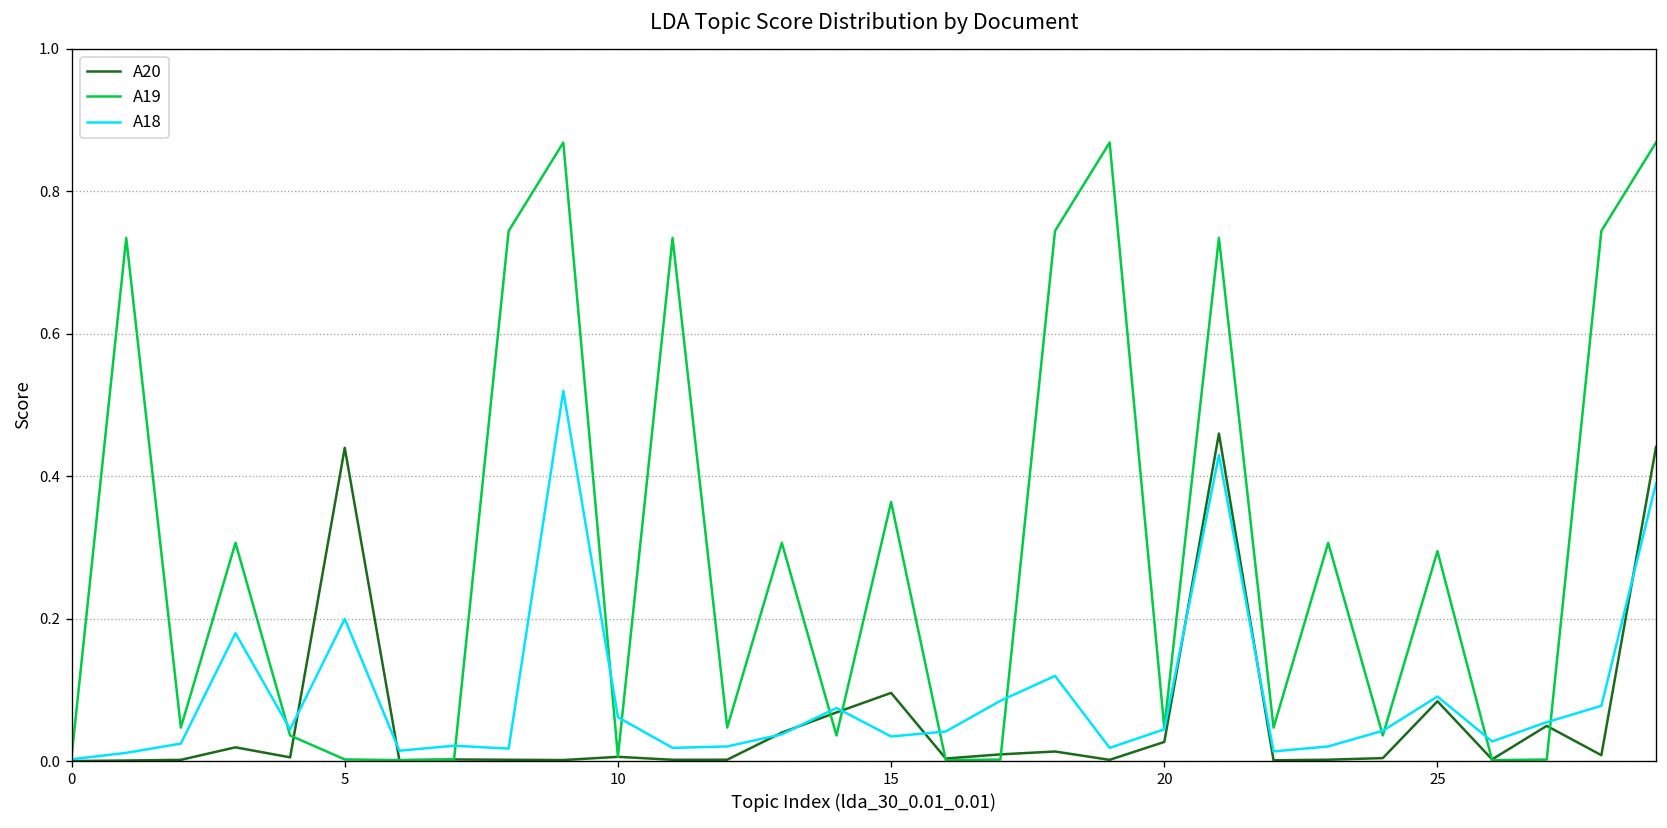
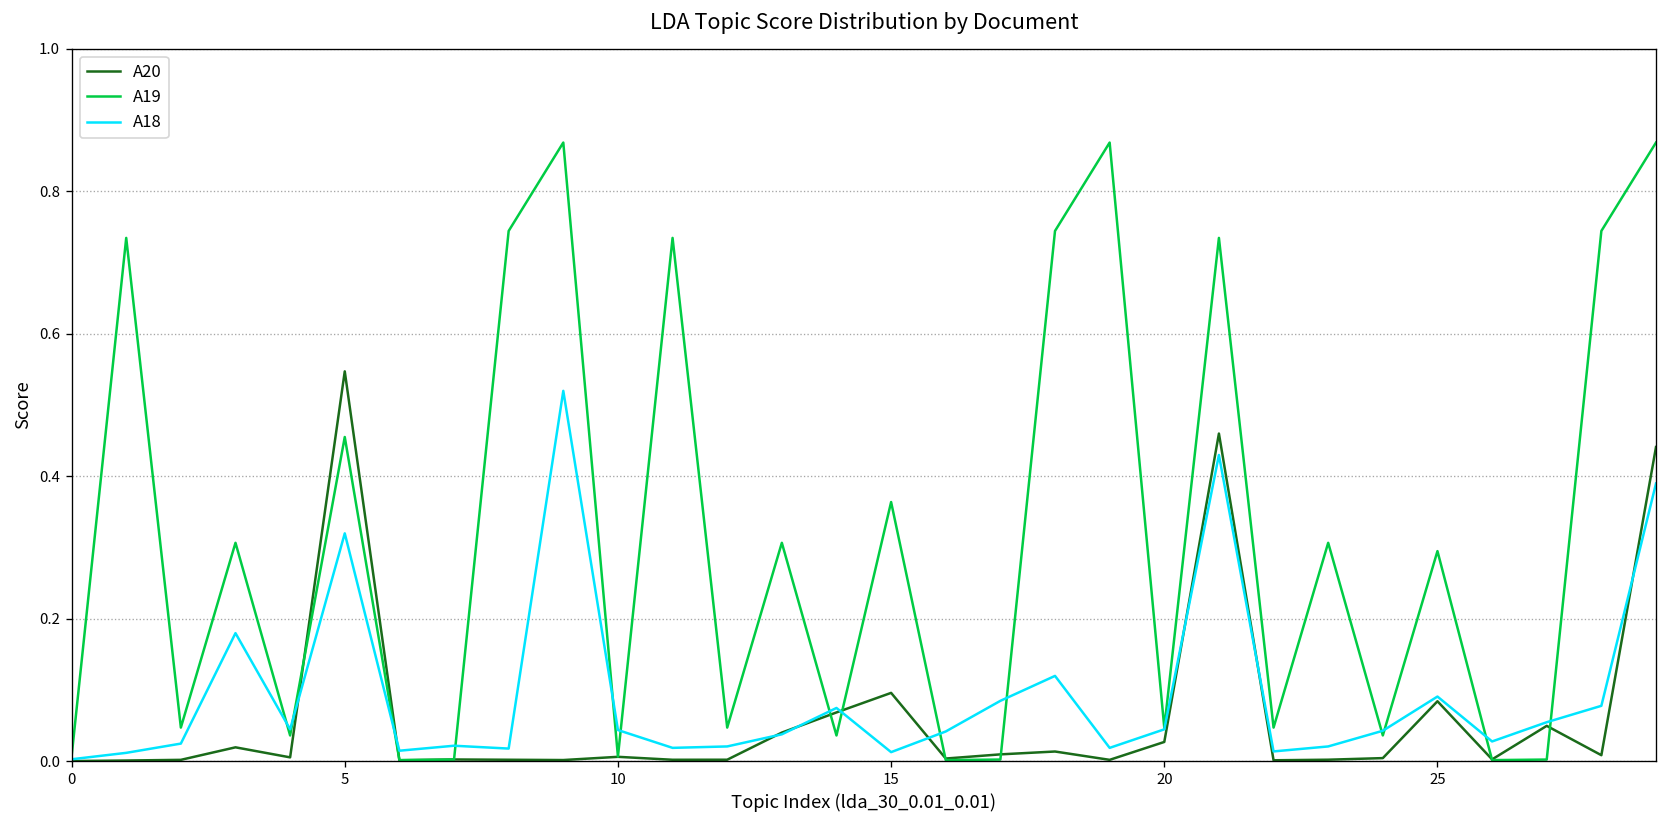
A20, 5: 0.44 -> 0.55
A19, 5: 0.00 -> 0.46
A18, 5: 0.20 -> 0.32
A18, 10: 0.06 -> 0.04
A18, 15: 0.04 -> 0.01
